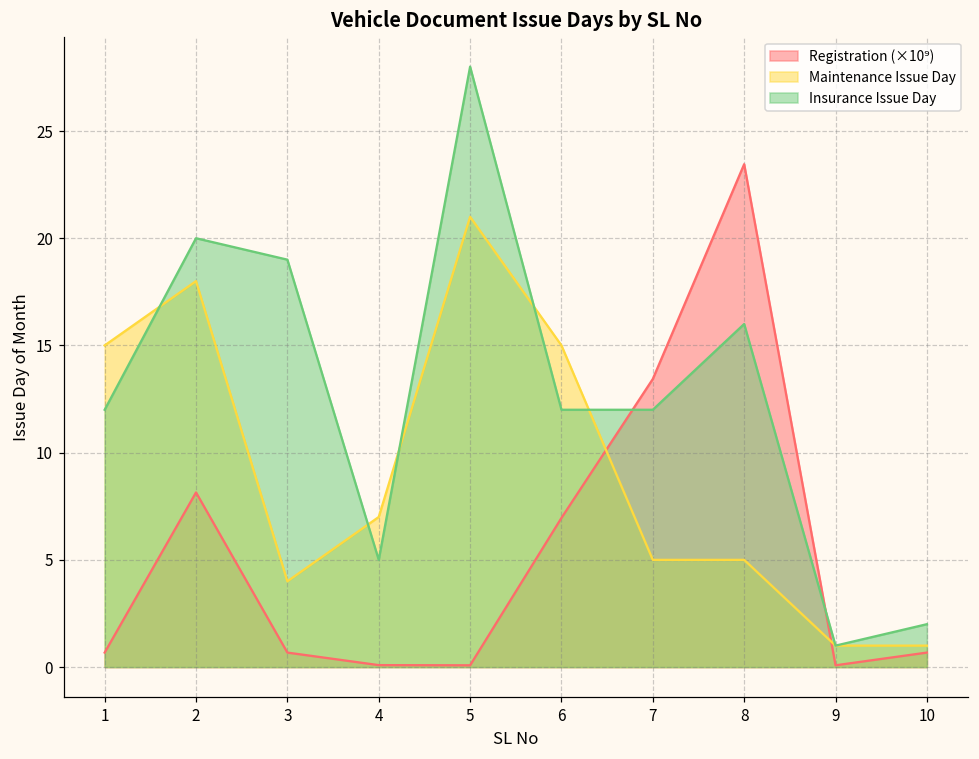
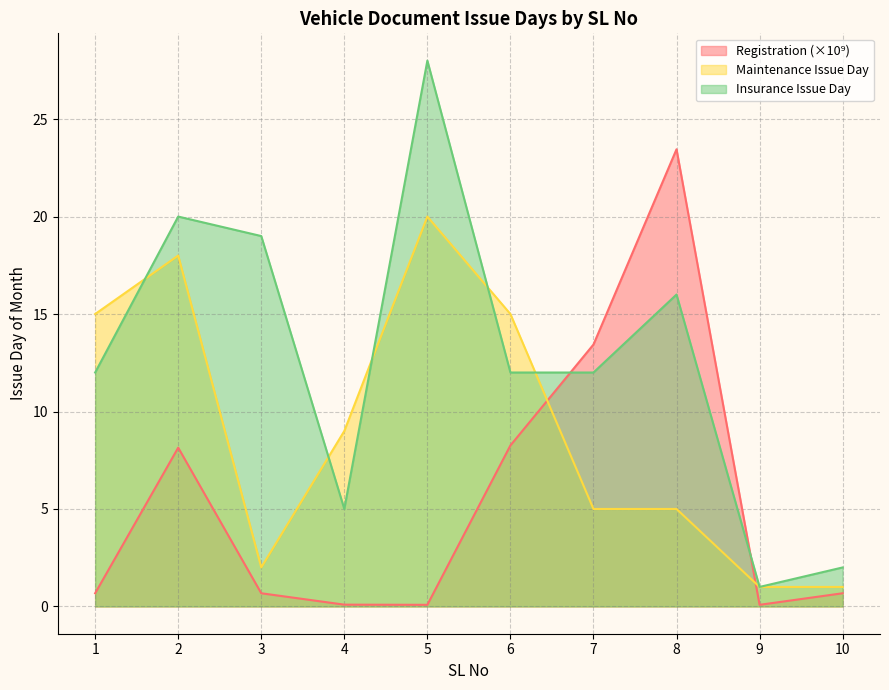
Maintenance Issue Day, 3: 4 -> 2
Maintenance Issue Day, 4: 7 -> 9
Maintenance Issue Day, 5: 21 -> 20
Registration (×10⁹), 6: 7.0 -> 8.3
